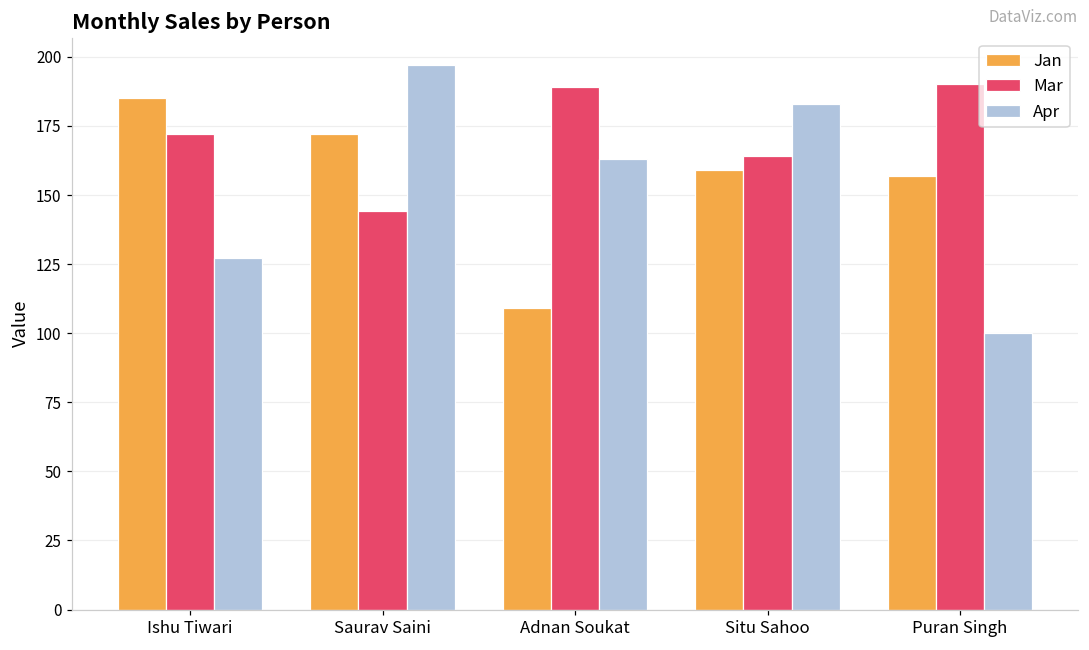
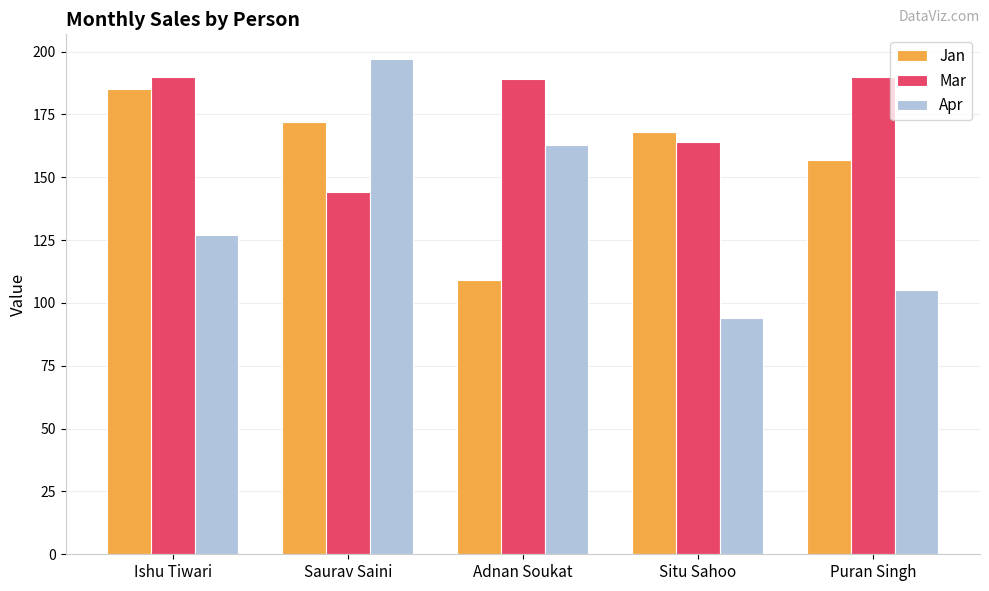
Mar, Ishu Tiwari: 172 -> 190
Jan, Situ Sahoo: 159 -> 168
Apr, Situ Sahoo: 183 -> 94
Apr, Puran Singh: 100 -> 105
